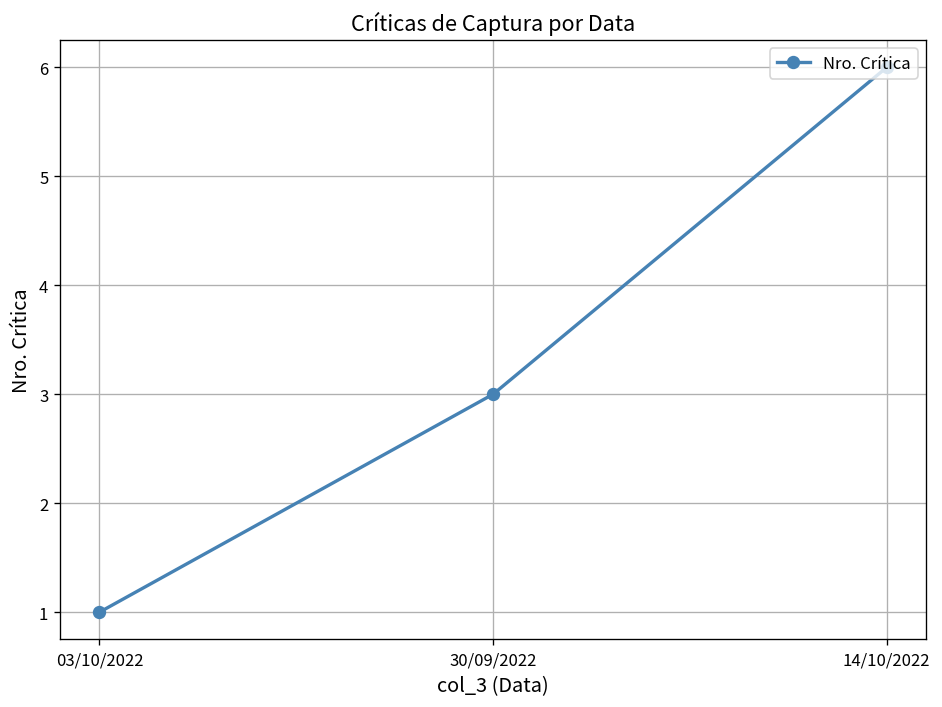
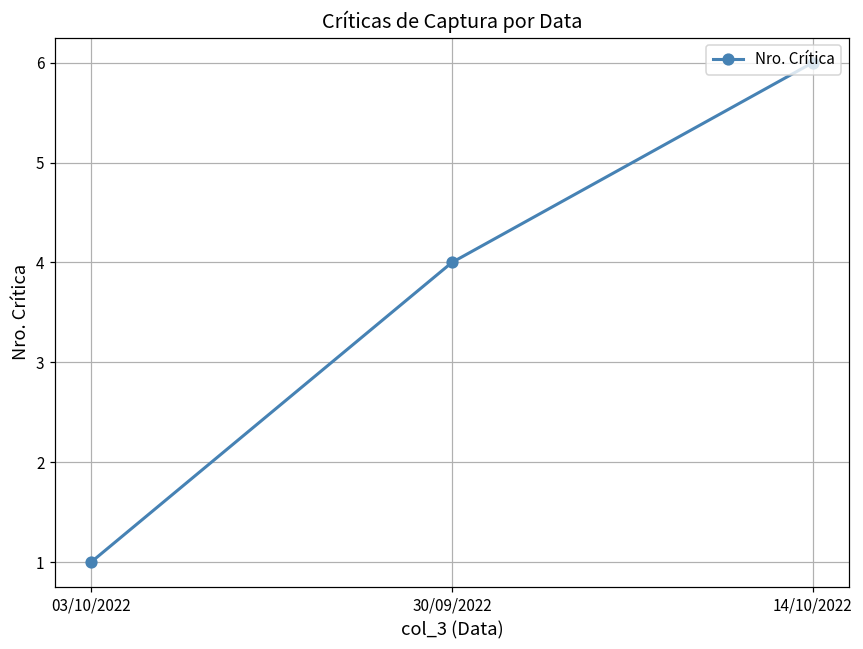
30/09/2022: 3 -> 4
